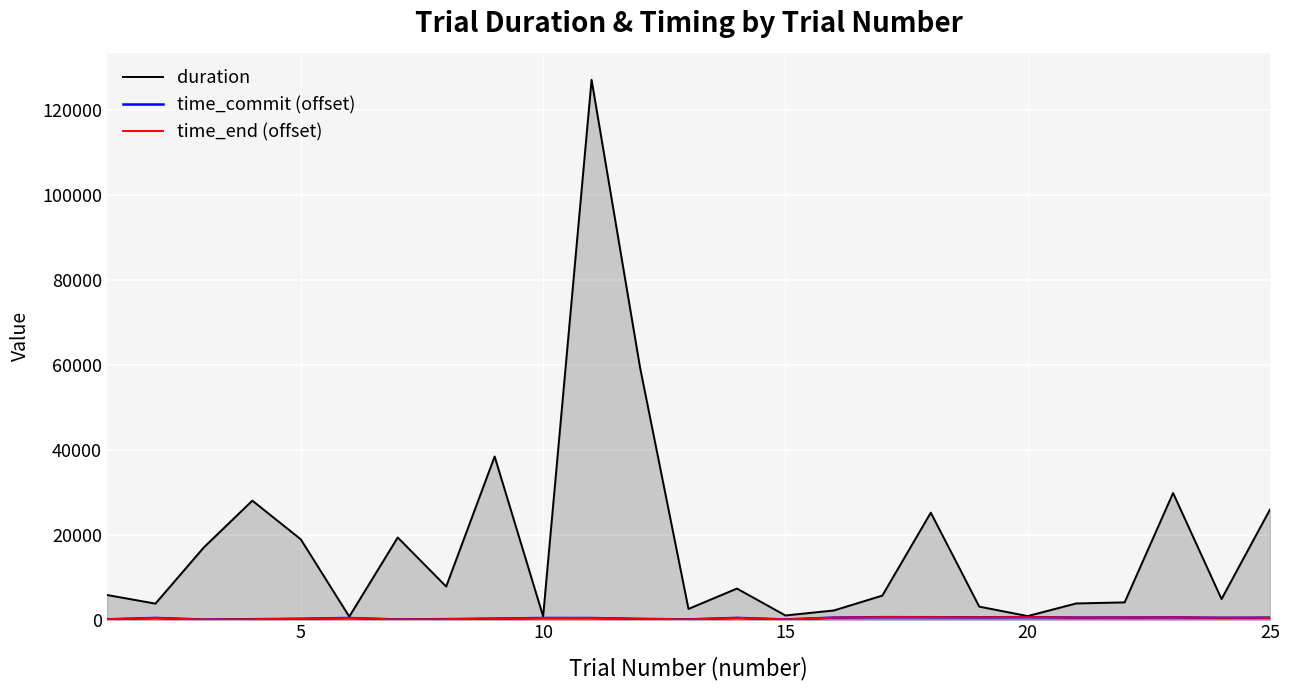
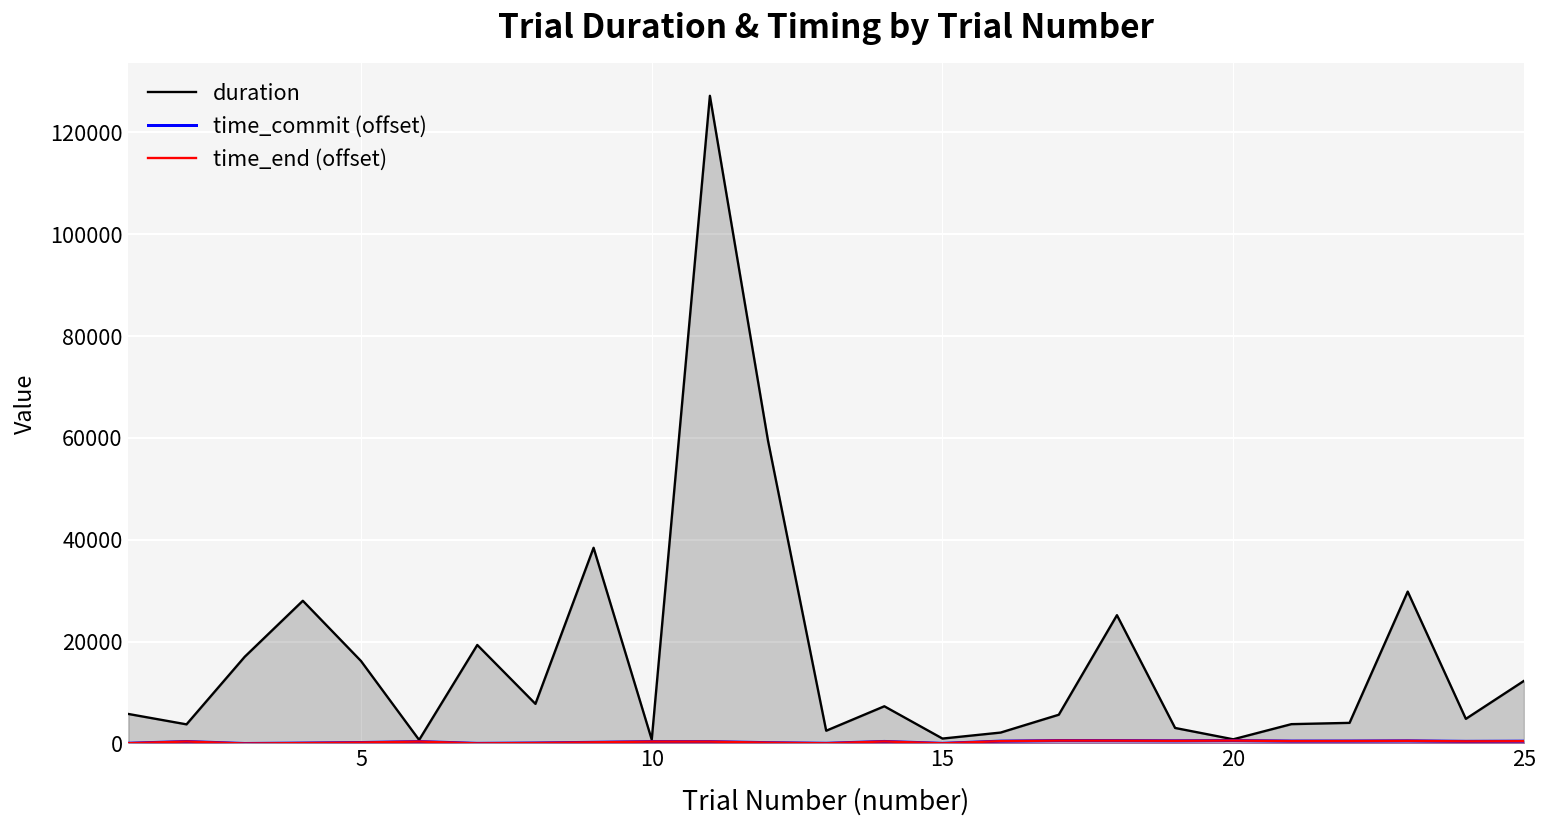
duration, 5: 19000 -> 16000
duration, 25: 26000 -> 12000
